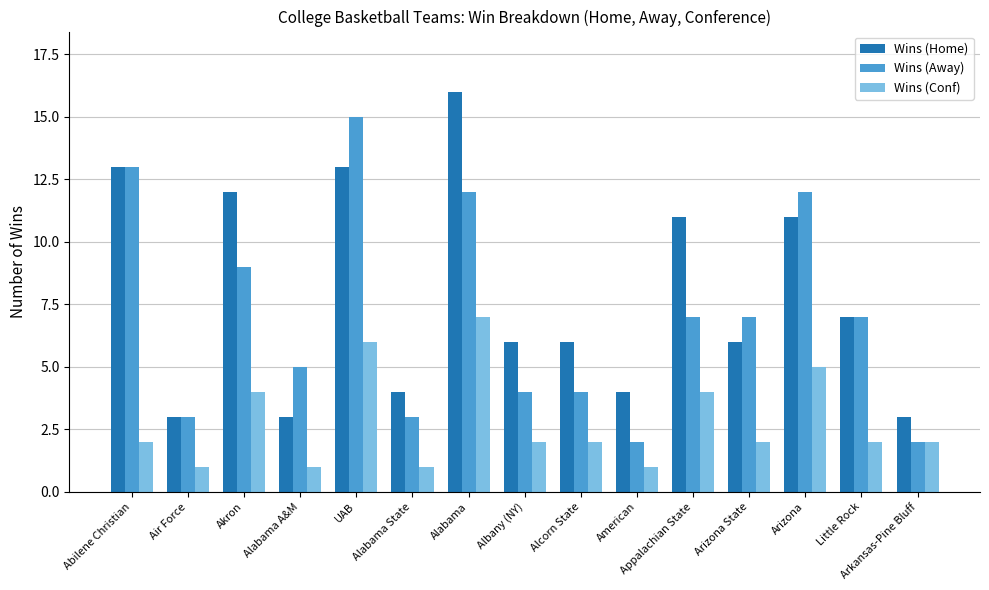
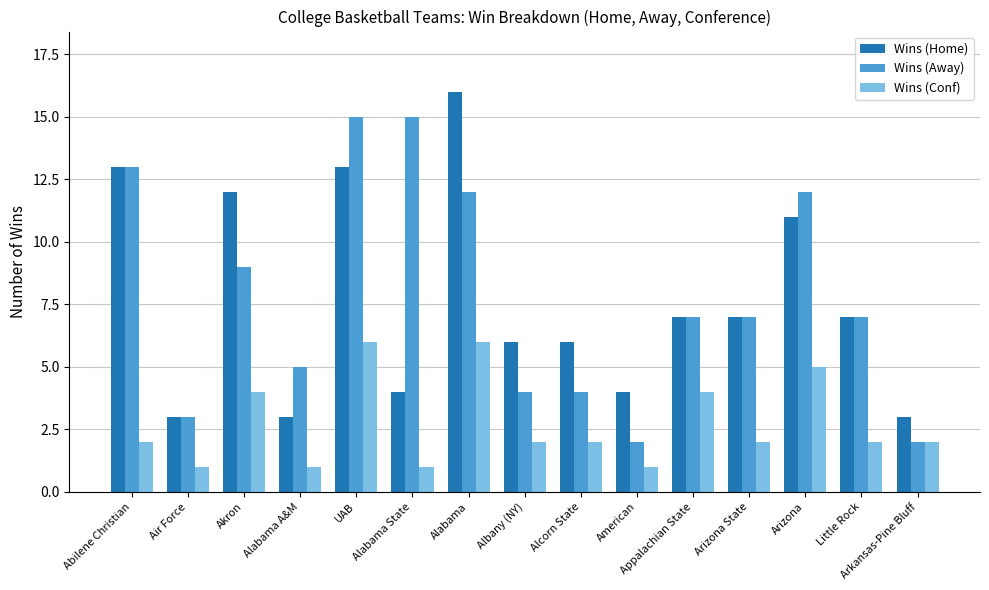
Wins (Away), Alabama State: 3 -> 15
Wins (Conf), Alabama: 7 -> 6
Wins (Home), Appalachian State: 11 -> 7
Wins (Home), Arizona State: 6 -> 7
